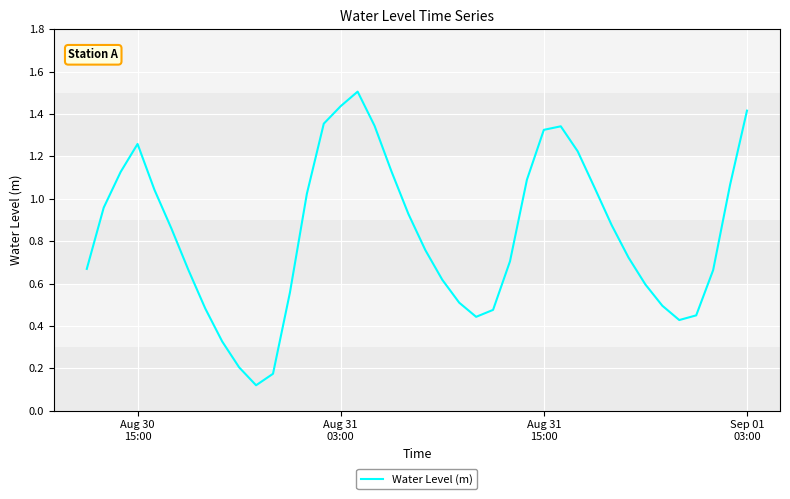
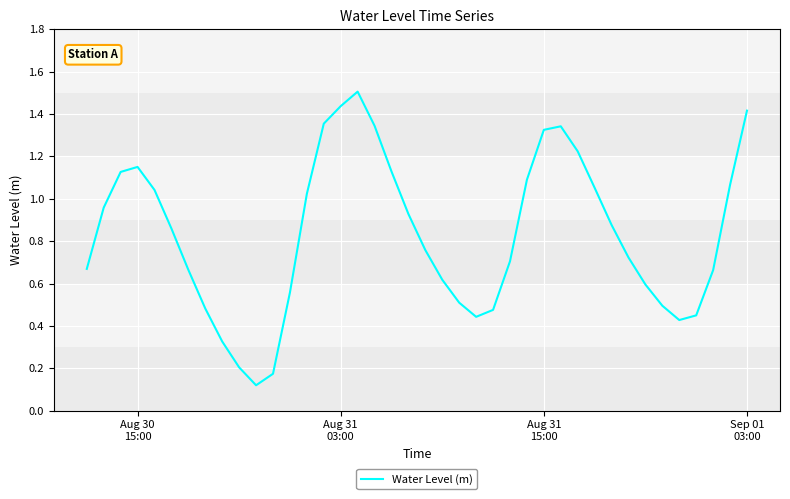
Aug 30 15:00: 1.26 -> 1.15
